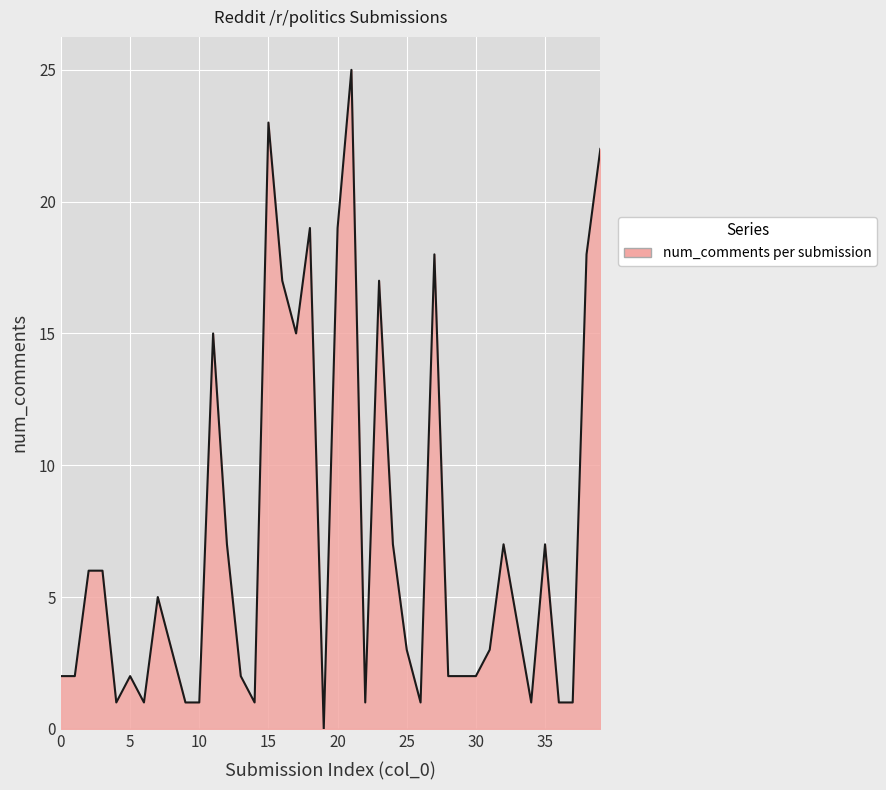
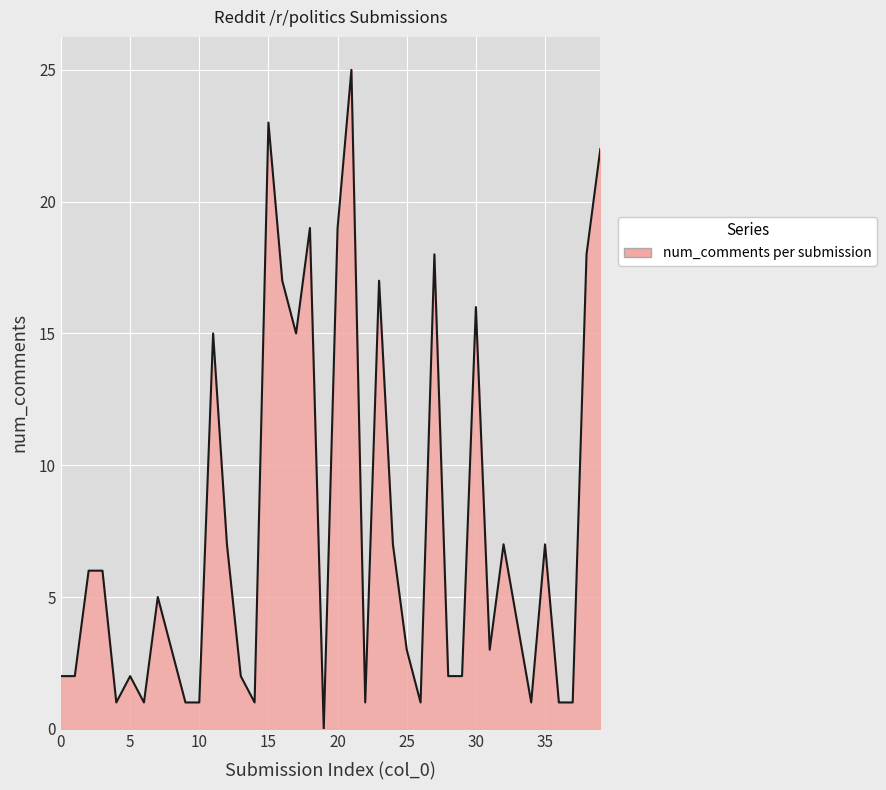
30: 2 -> 16
